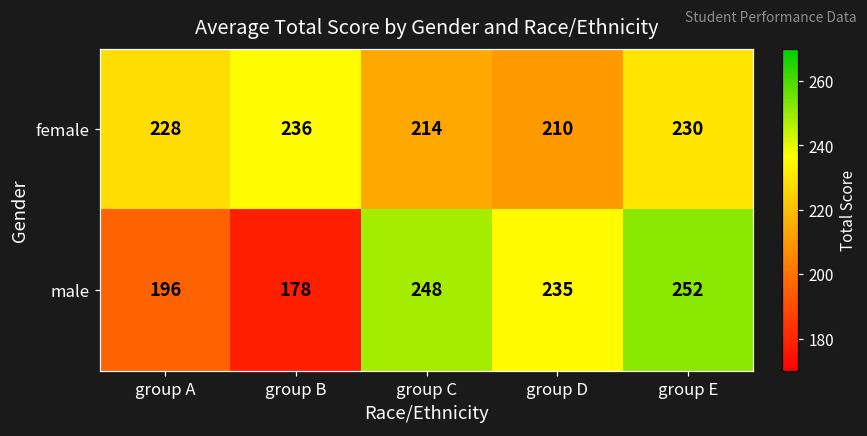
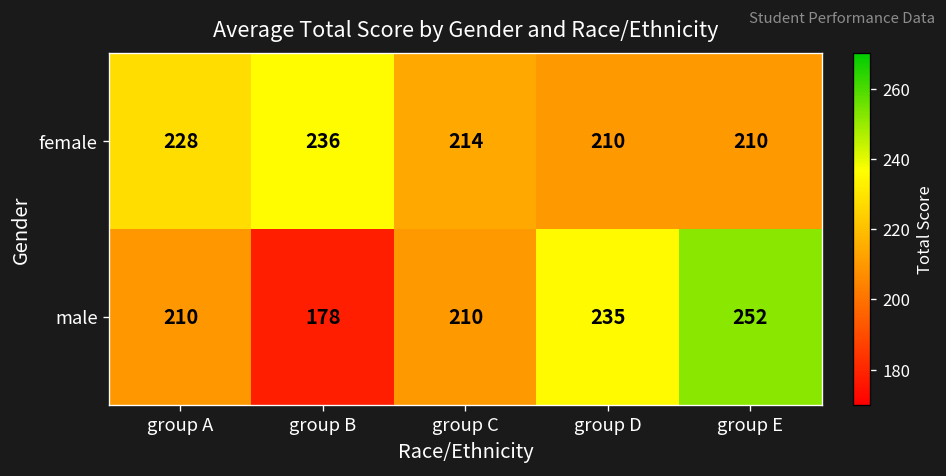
female, group E: 230 -> 210
male, group A: 196 -> 210
male, group C: 248 -> 210
